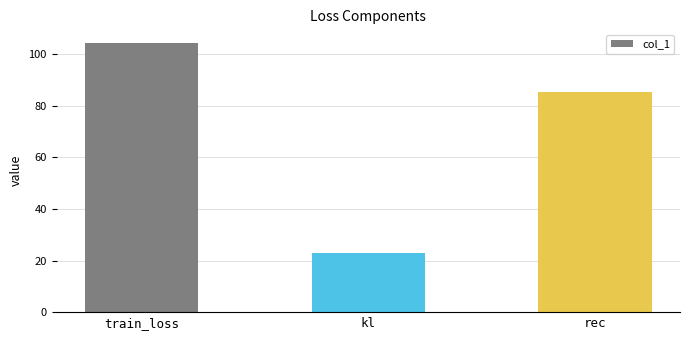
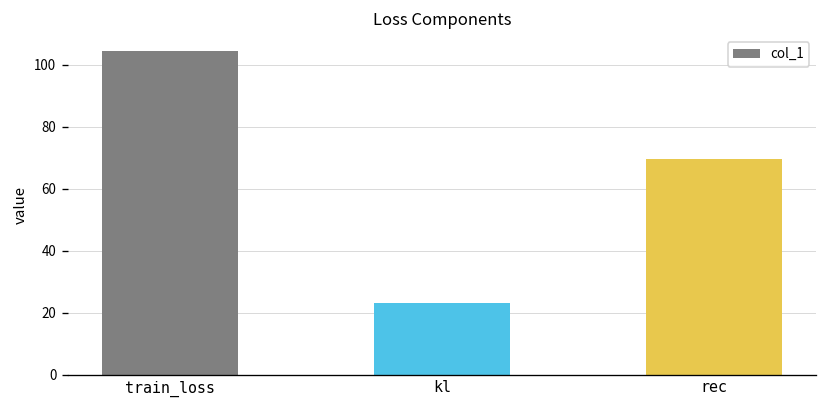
rec: 85 -> 70
